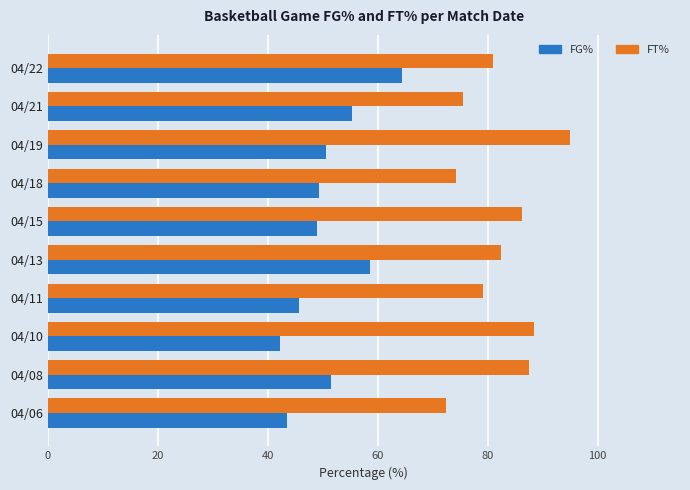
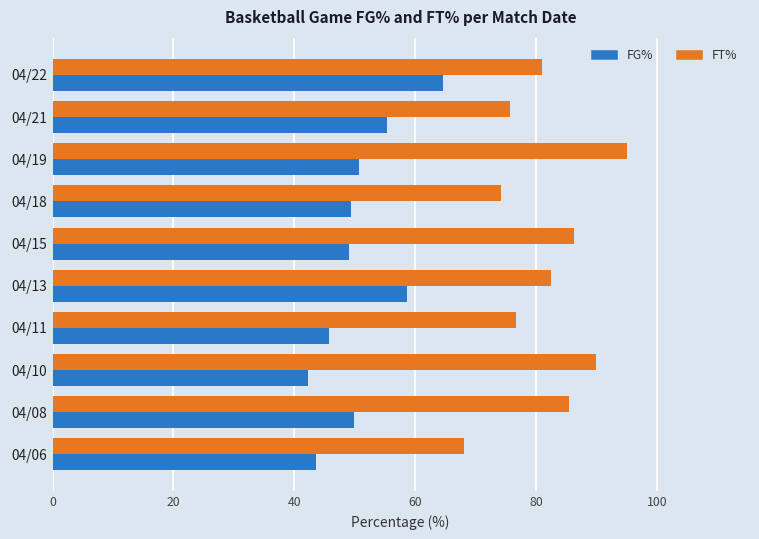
FT%, 04/11: 79 -> 77
FT%, 04/10: 88 -> 90
FT%, 04/08: 88 -> 85
FG%, 04/08: 52 -> 50
FT%, 04/06: 73 -> 68
